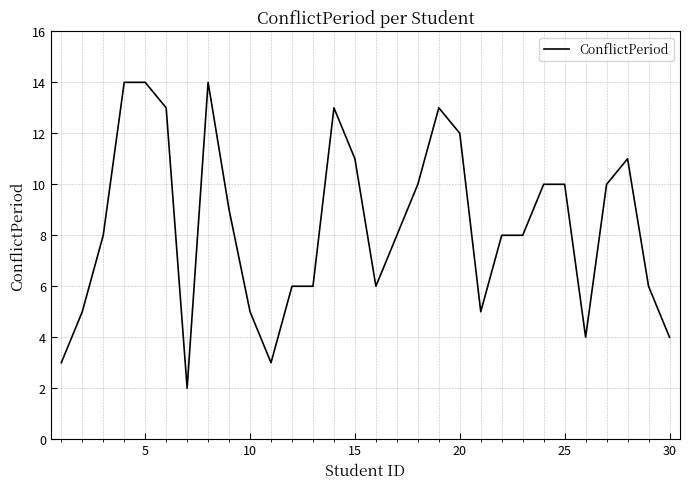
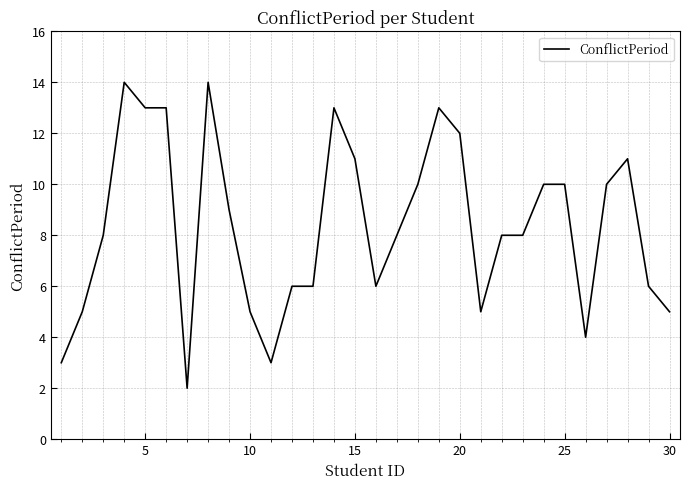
5: 14 -> 13
30: 4 -> 5
